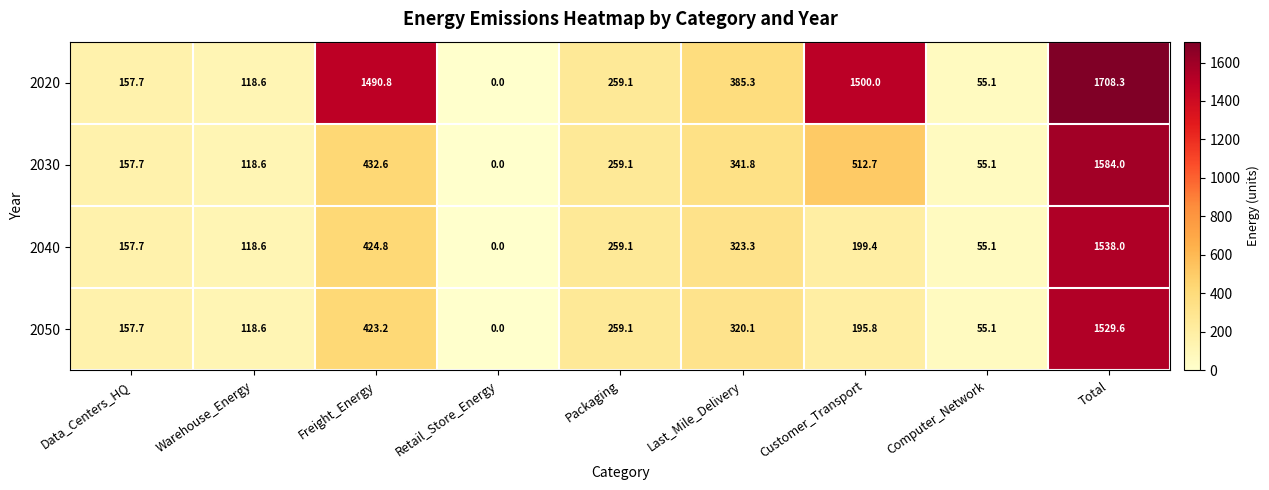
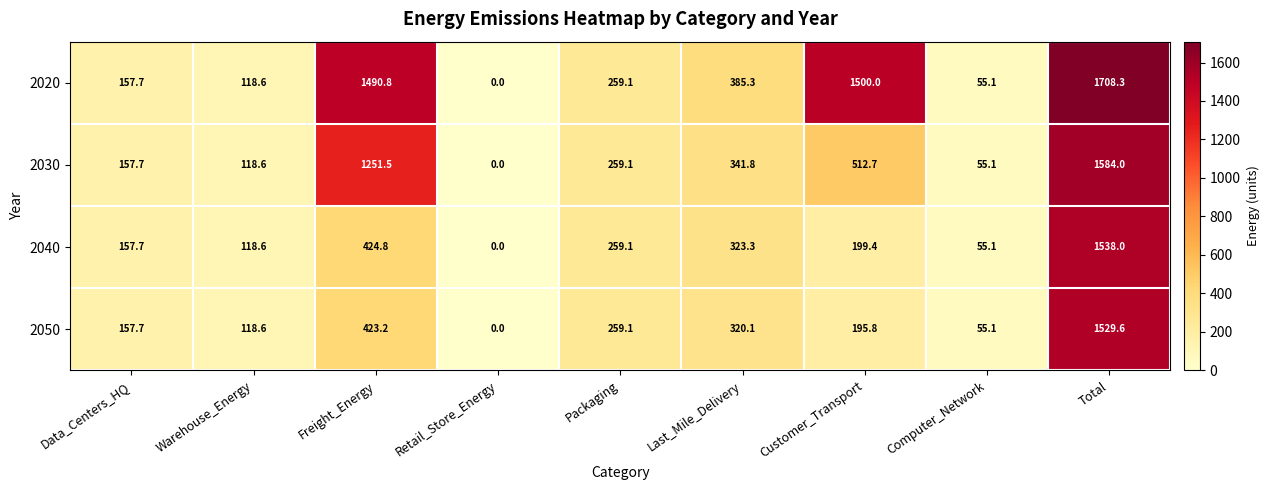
2030, Freight_Energy: 432.6 -> 1251.5
